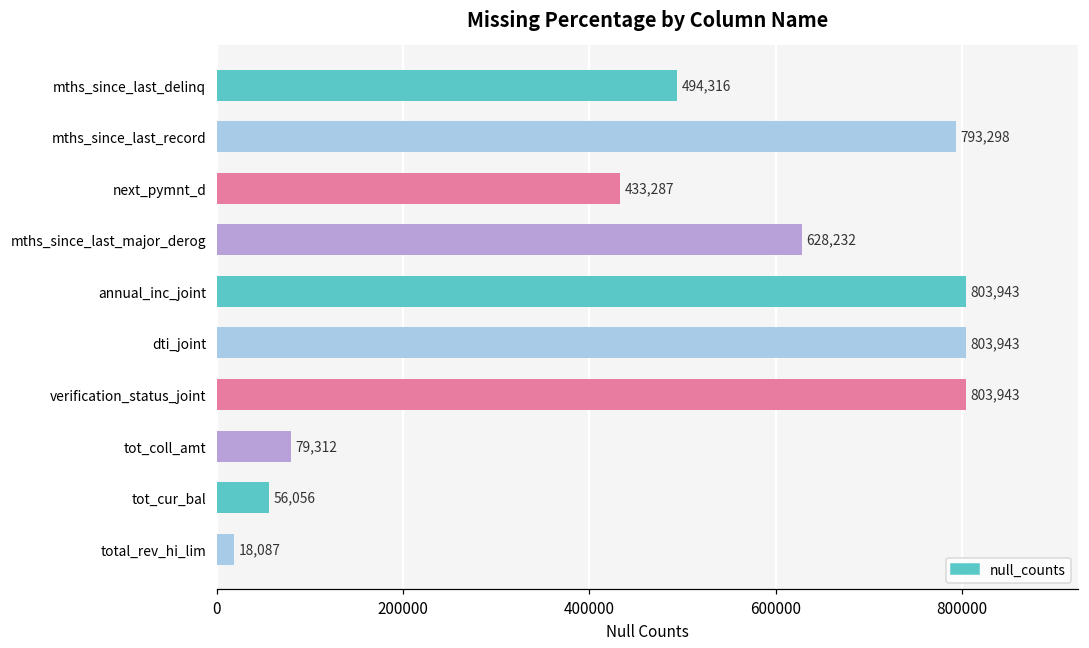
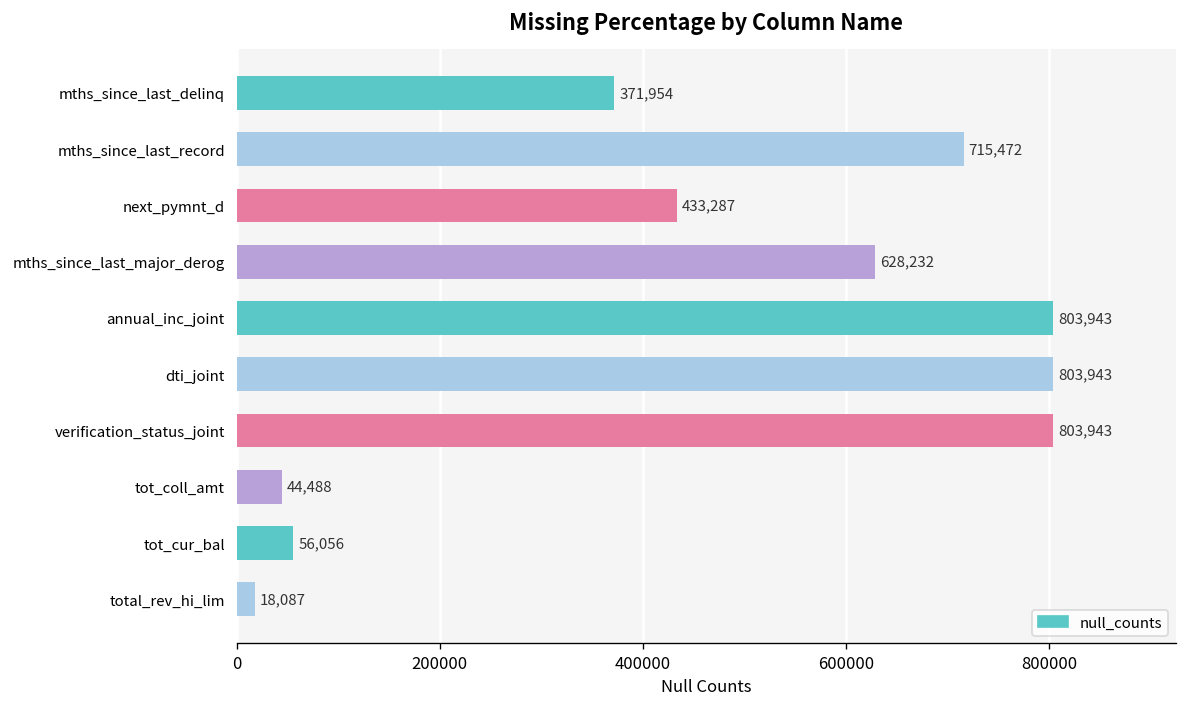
mths_since_last_delinq: 494,316 -> 371,954
mths_since_last_record: 793,298 -> 715,472
tot_coll_amt: 79,312 -> 44,488
